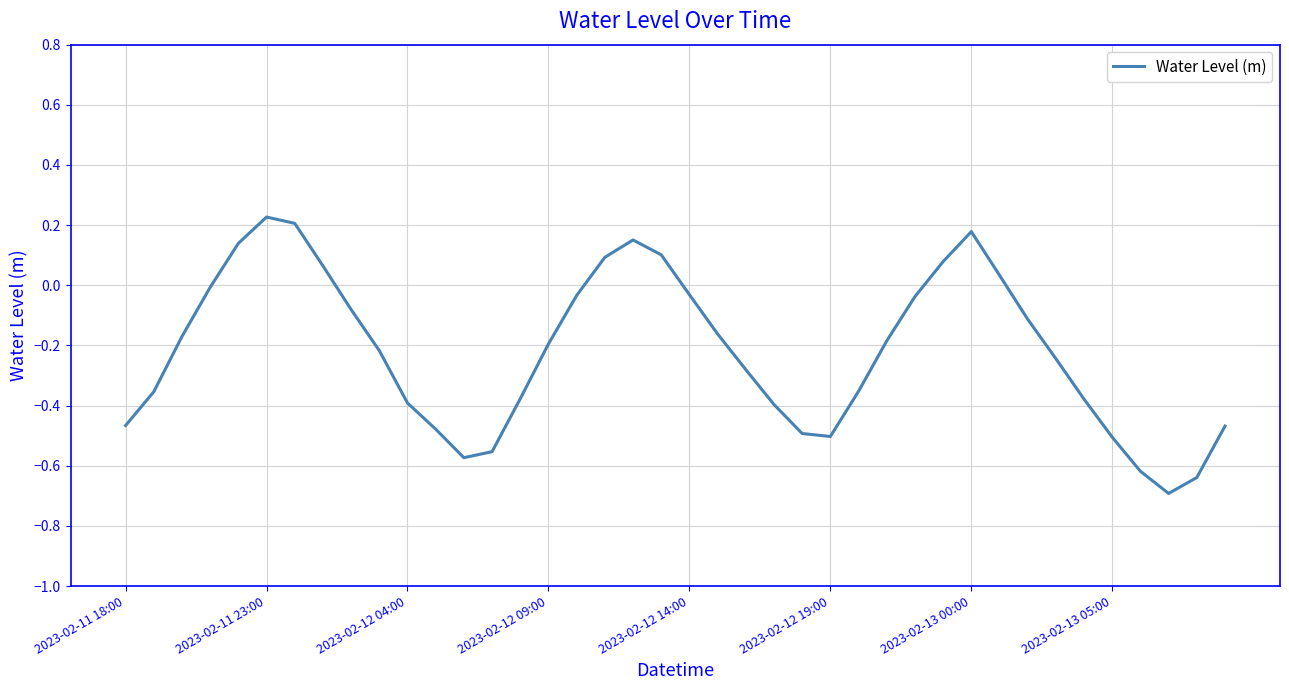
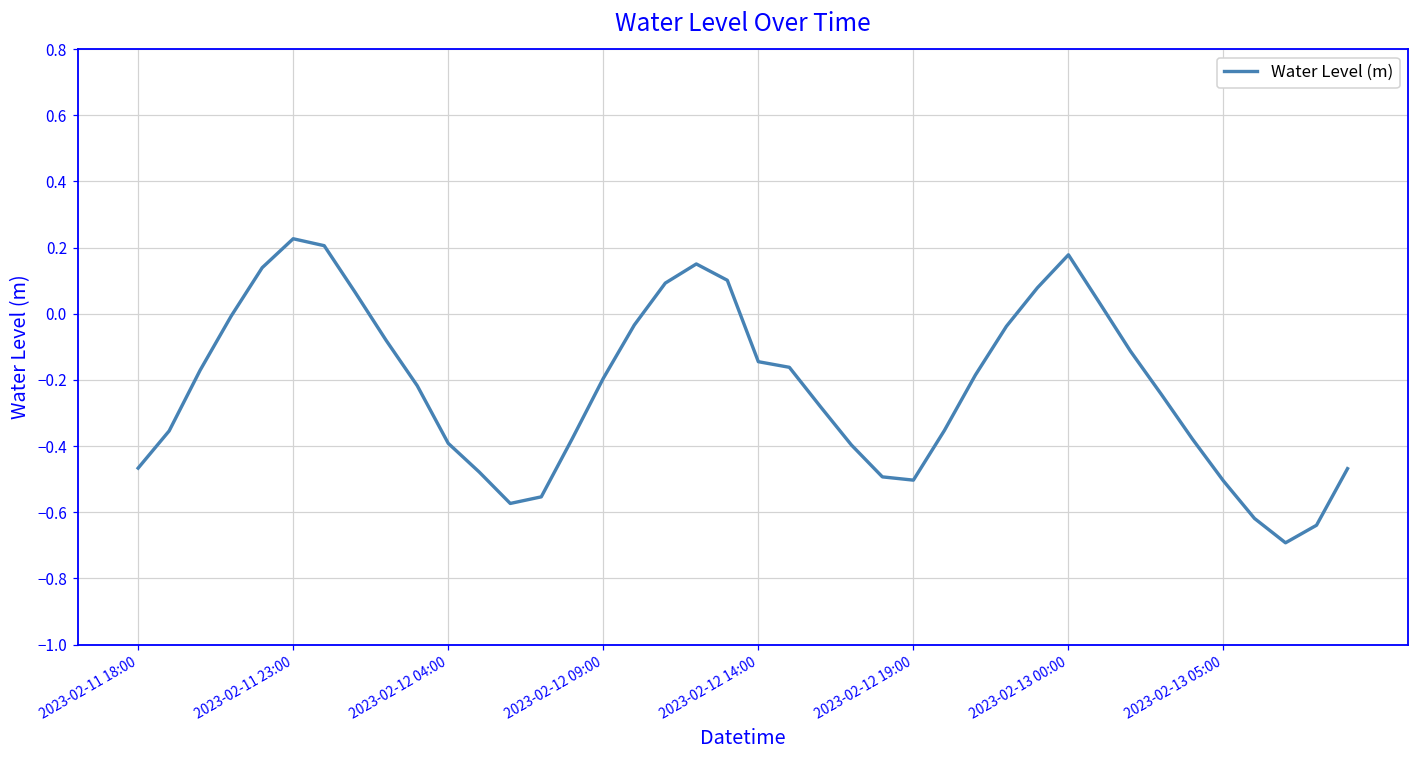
2023-02-12 14:00: -0.03 -> -0.14
